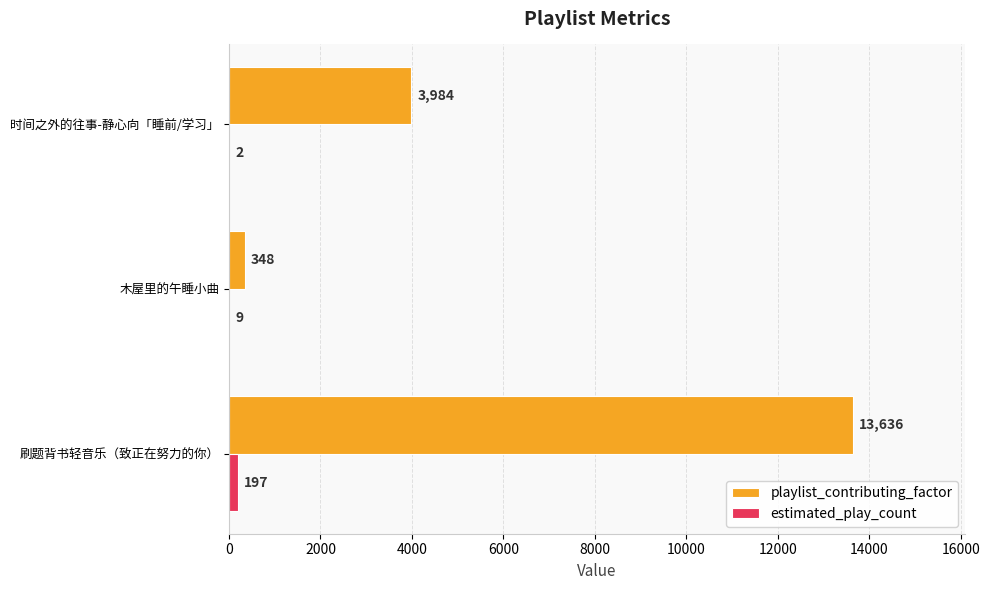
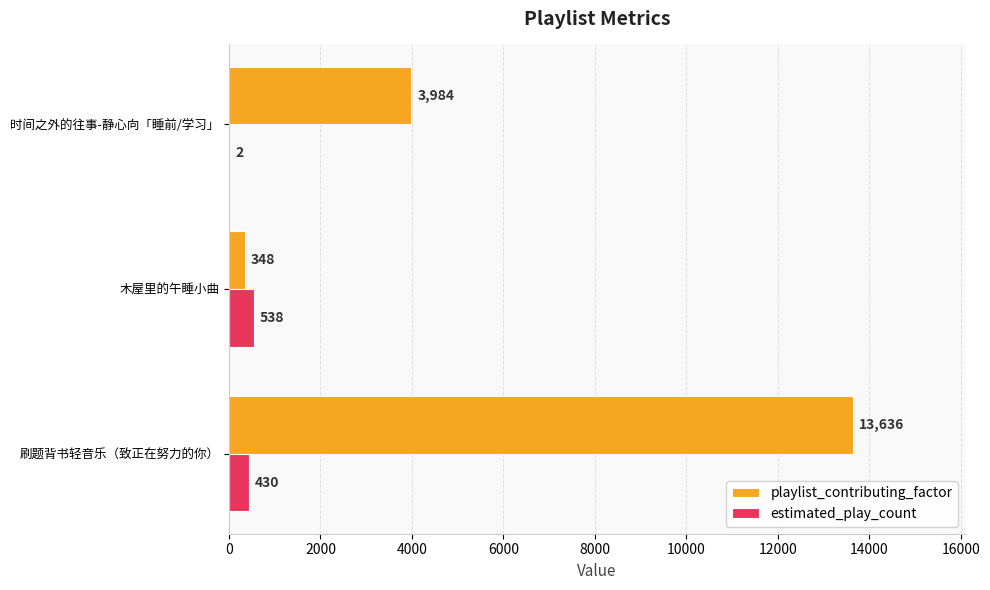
estimated_play_count, 木屋里的午睡小曲: 9 -> 538
estimated_play_count, 刷题背书轻音乐（致正在努力的你）: 197 -> 430
